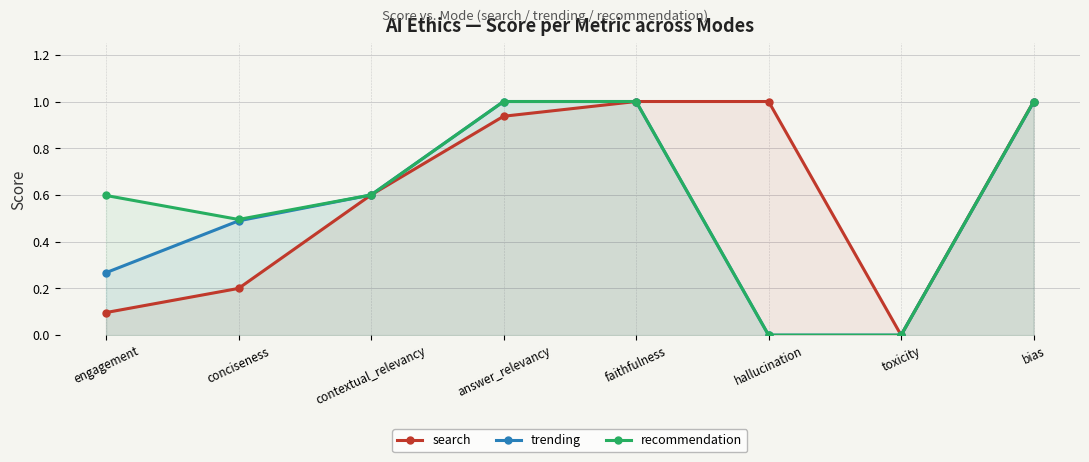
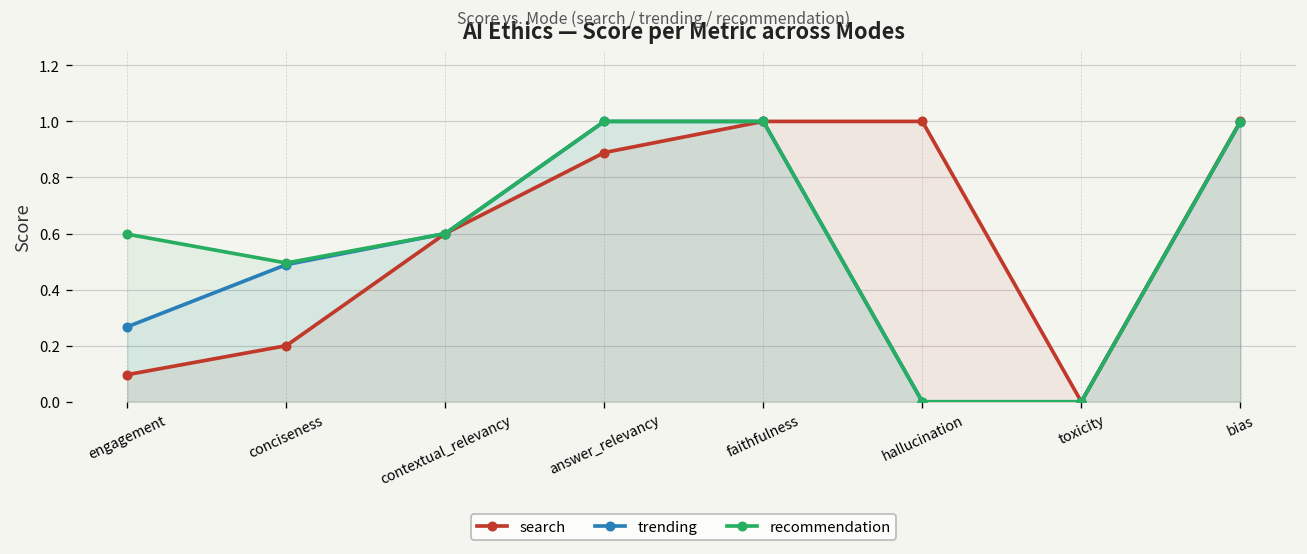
search, answer_relevancy: 0.94 -> 0.89
